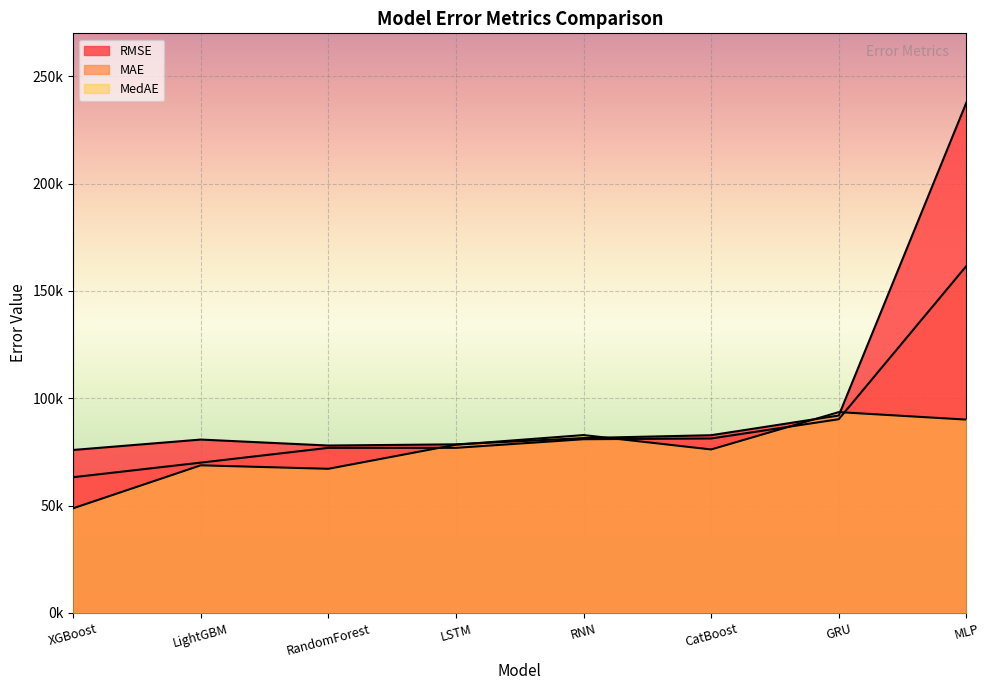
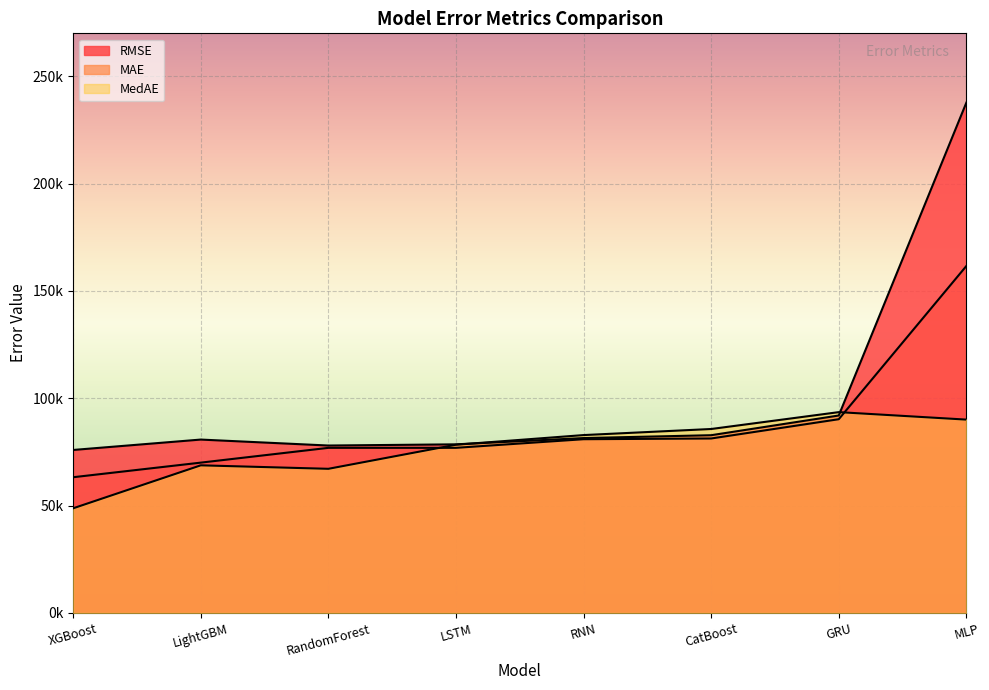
MedAE, CatBoost: 76000 -> 86000
